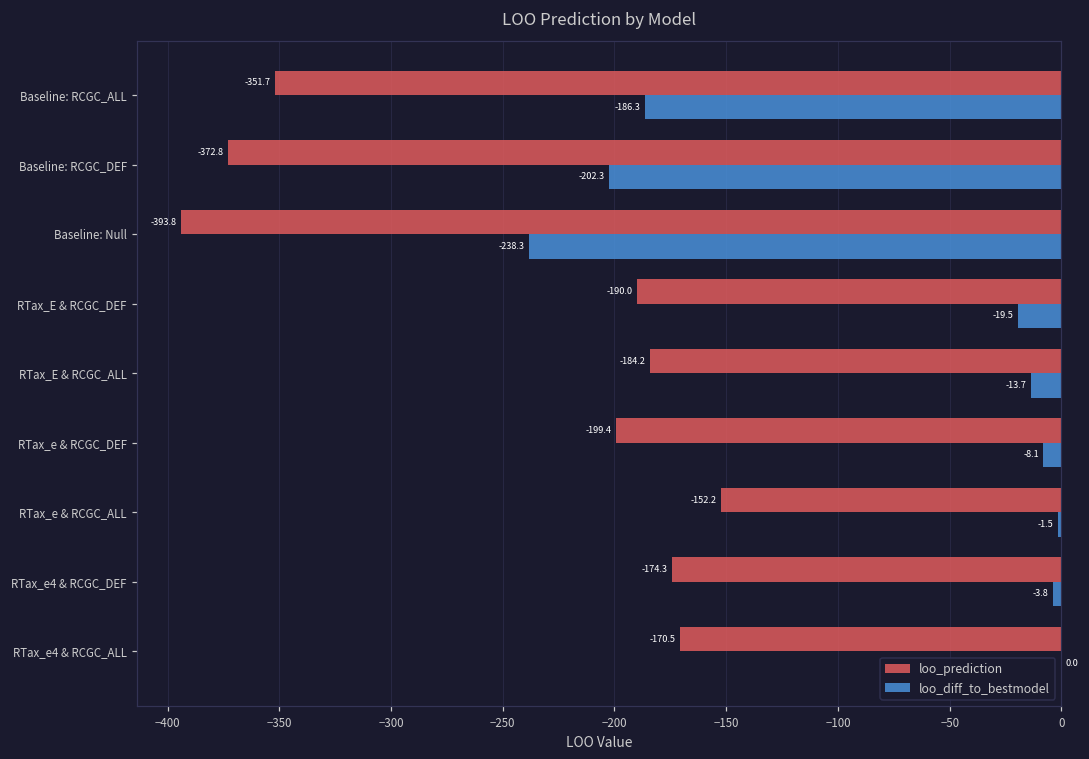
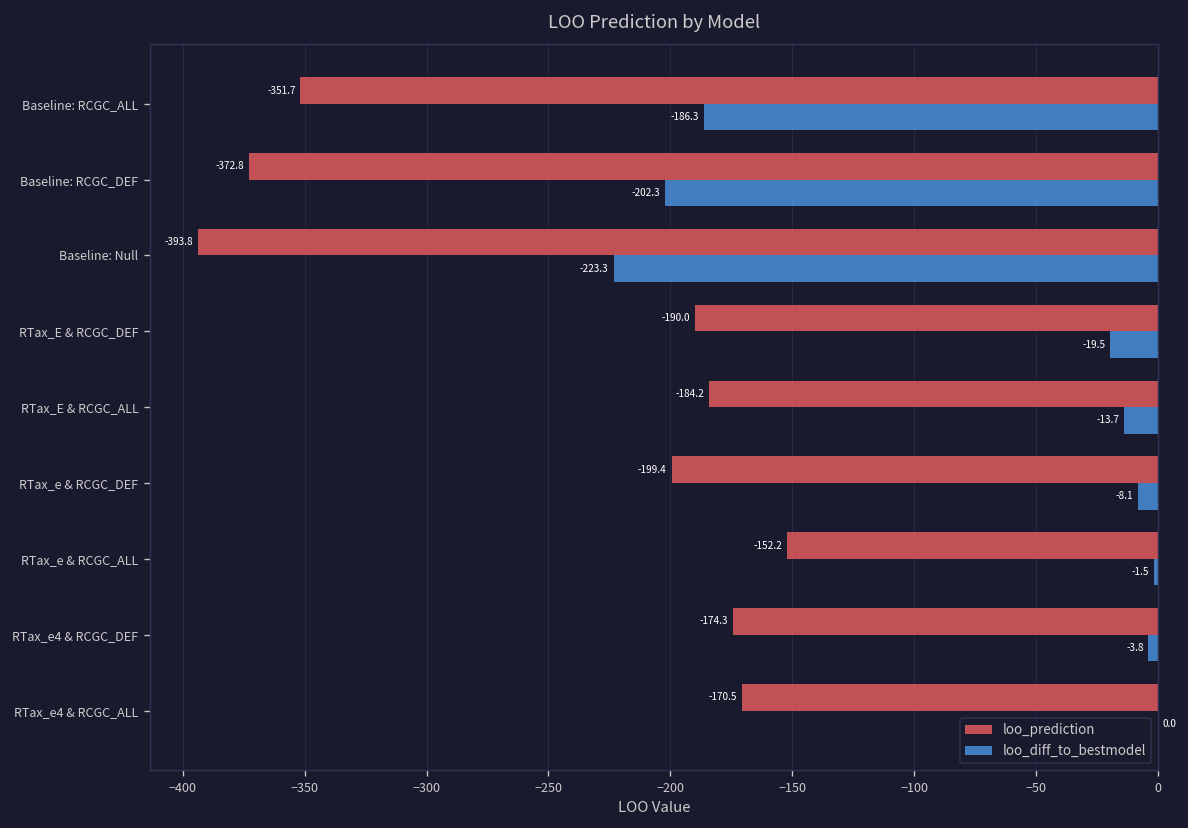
loo_diff_to_bestmodel, Baseline: Null: -238.3 -> -223.3
